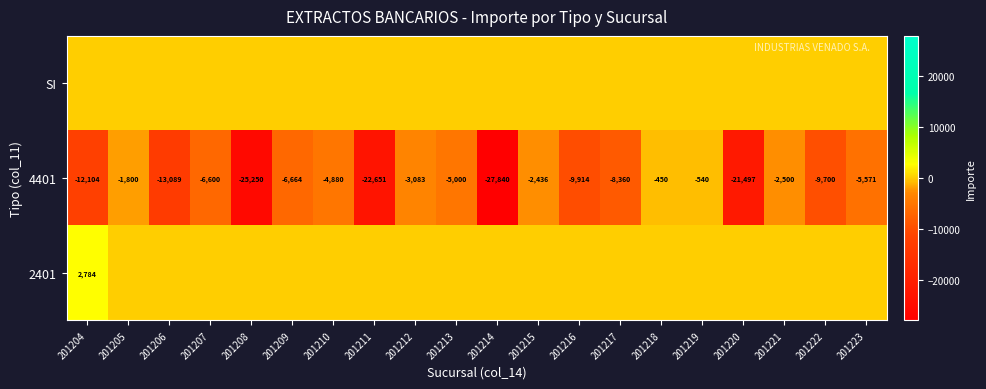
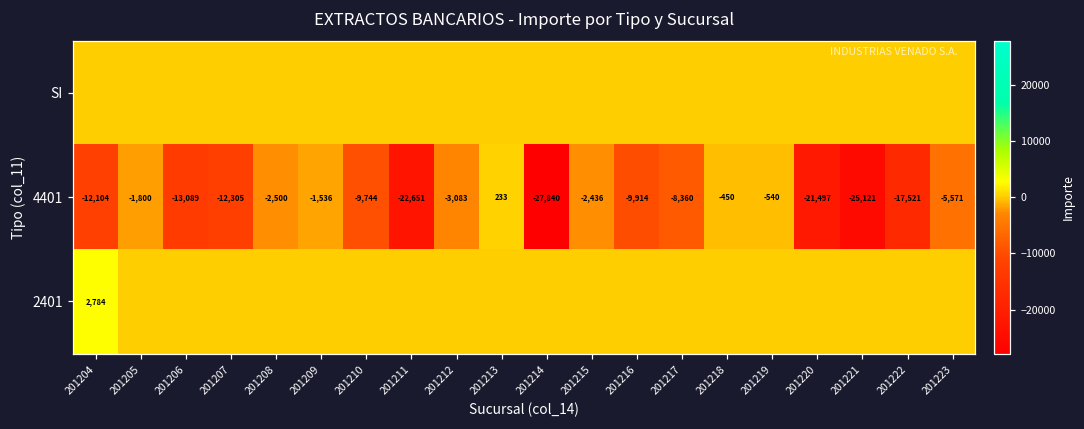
4401, 201207: -6,600 -> -12,305
4401, 201208: -25,250 -> -2,500
4401, 201209: -6,664 -> -1,536
4401, 201210: -4,880 -> -9,744
4401, 201213: -5,000 -> 233
4401, 201221: -2,500 -> -25,121
4401, 201222: -9,700 -> -17,521
